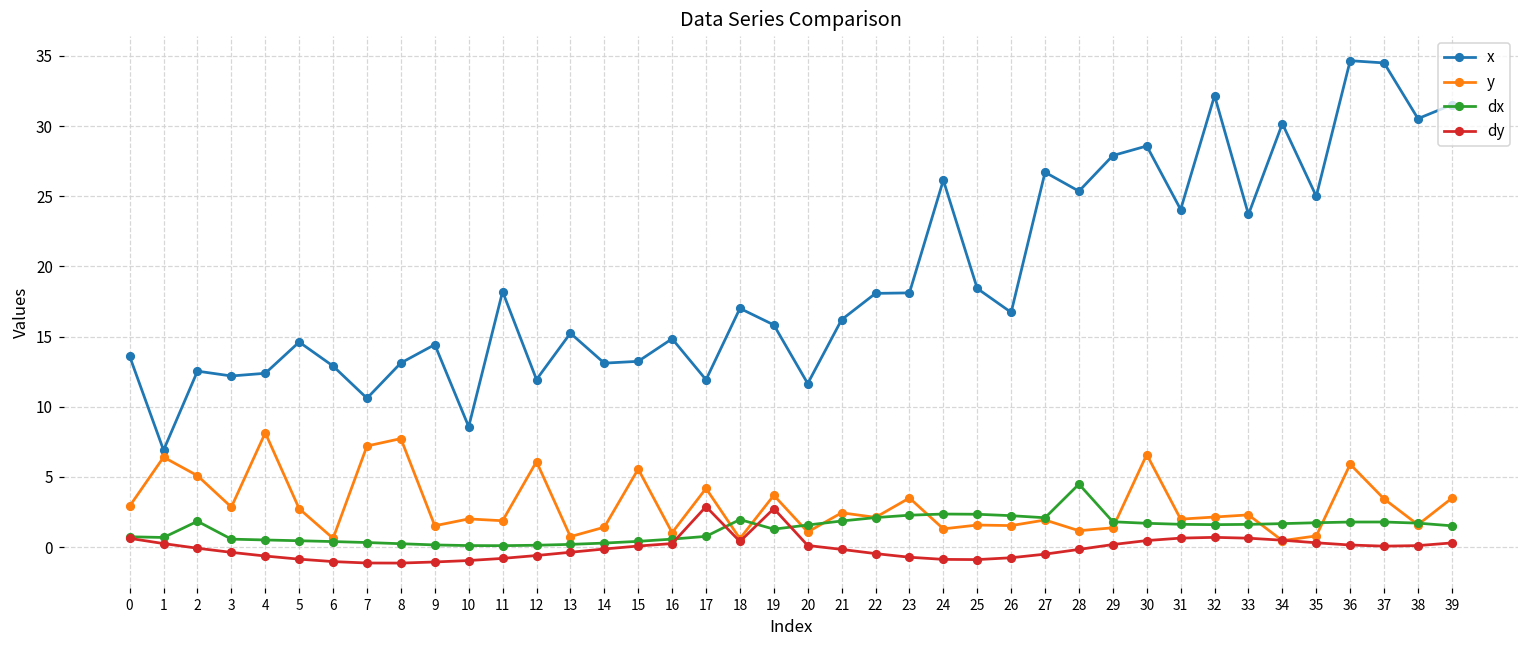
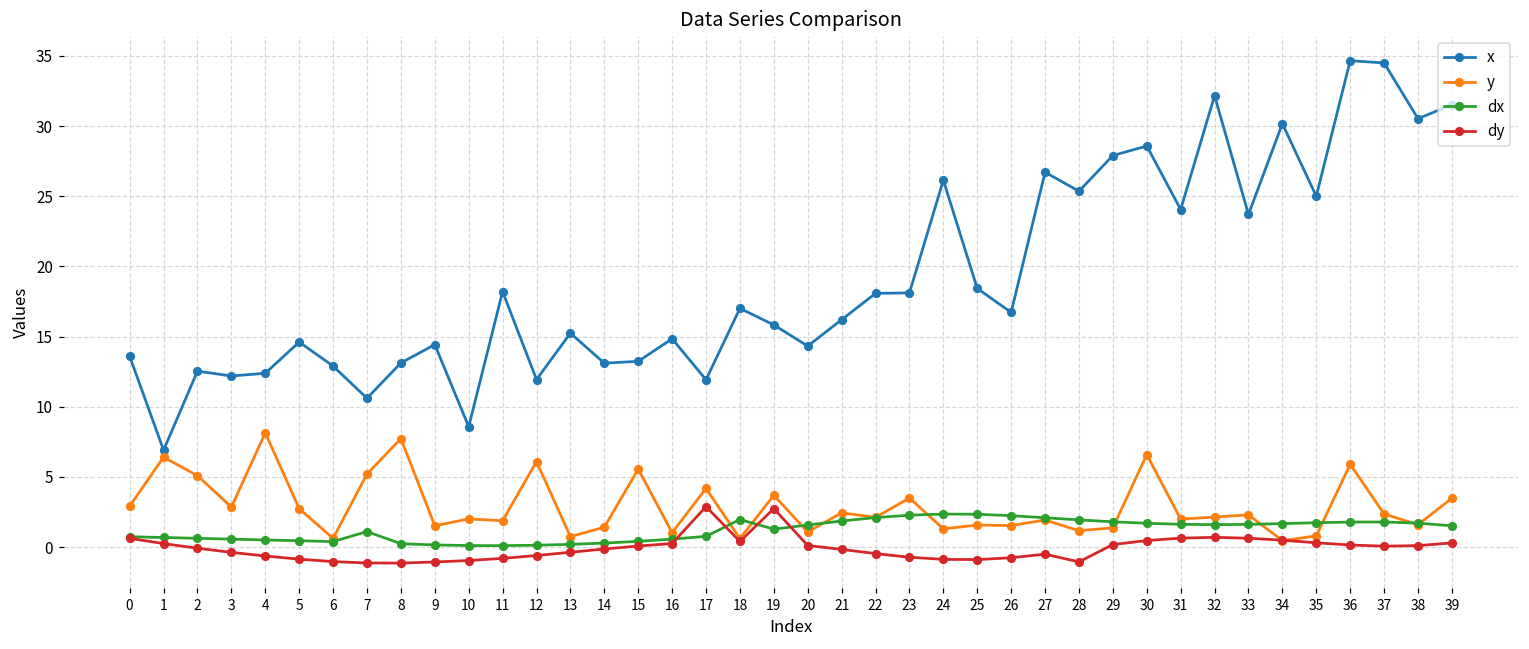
dx, 2: 1.8 -> 0.6
y, 7: 7.2 -> 5.2
dx, 7: 0.3 -> 1.1
x, 20: 11.7 -> 14.3
dx, 28: 4.5 -> 1.9
dy, 28: -0.2 -> -1.1
y, 37: 3.4 -> 2.4
